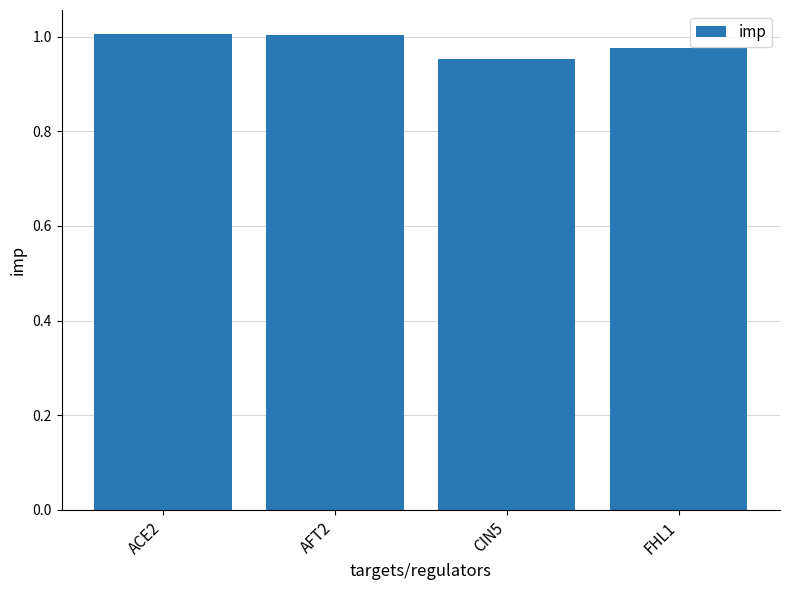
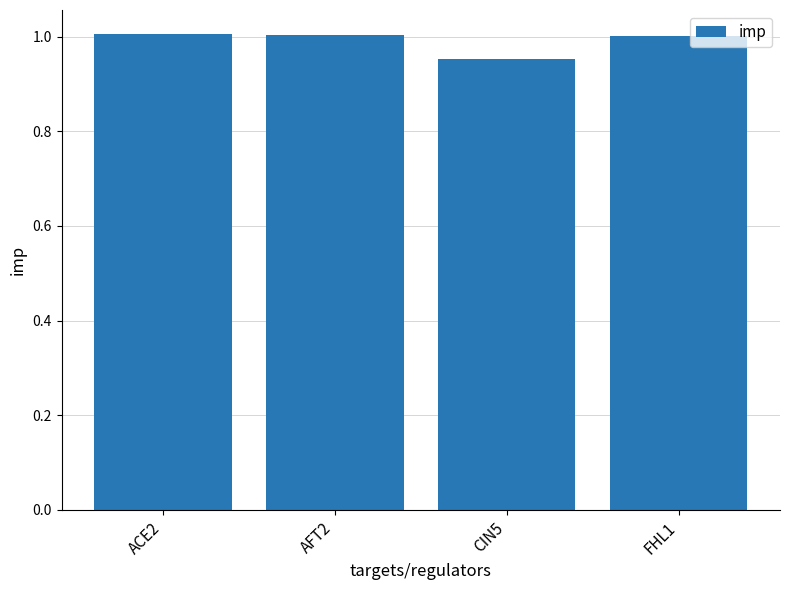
FHL1: 0.98 -> 1.00
